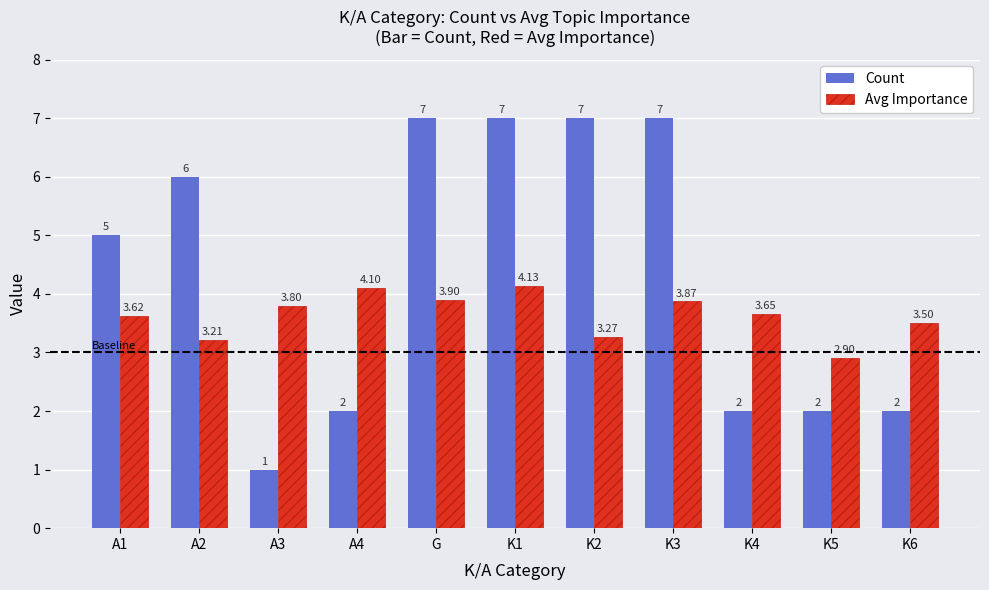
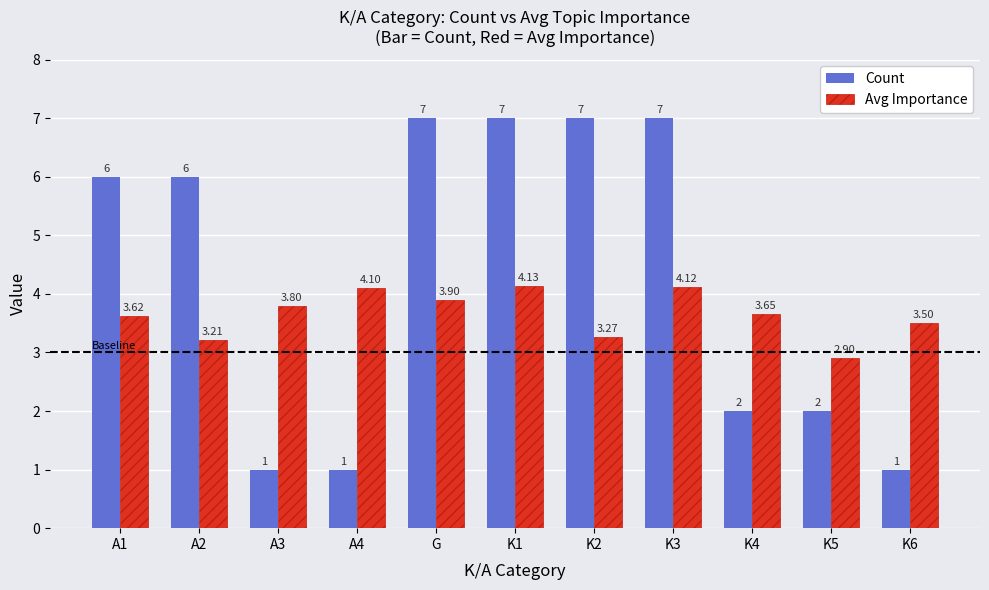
Count, A1: 5 -> 6
Count, A4: 2 -> 1
Avg Importance, K3: 3.87 -> 4.12
Count, K6: 2 -> 1
